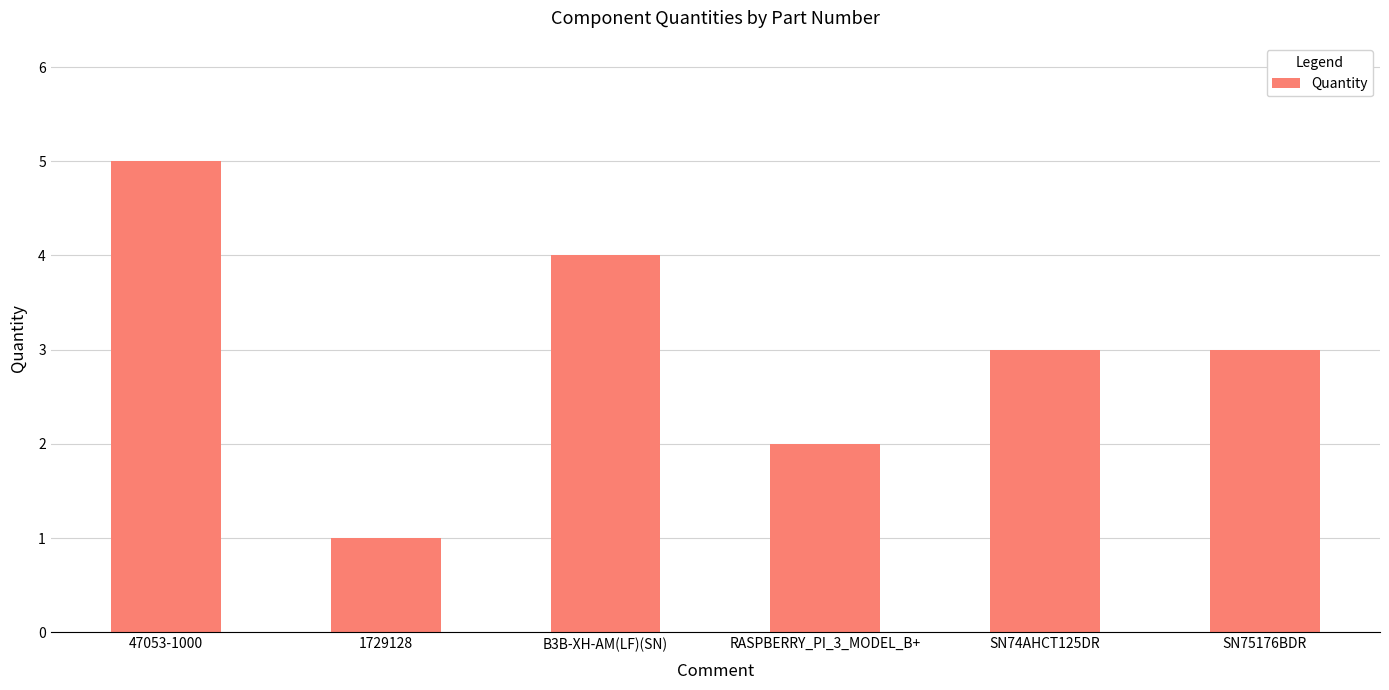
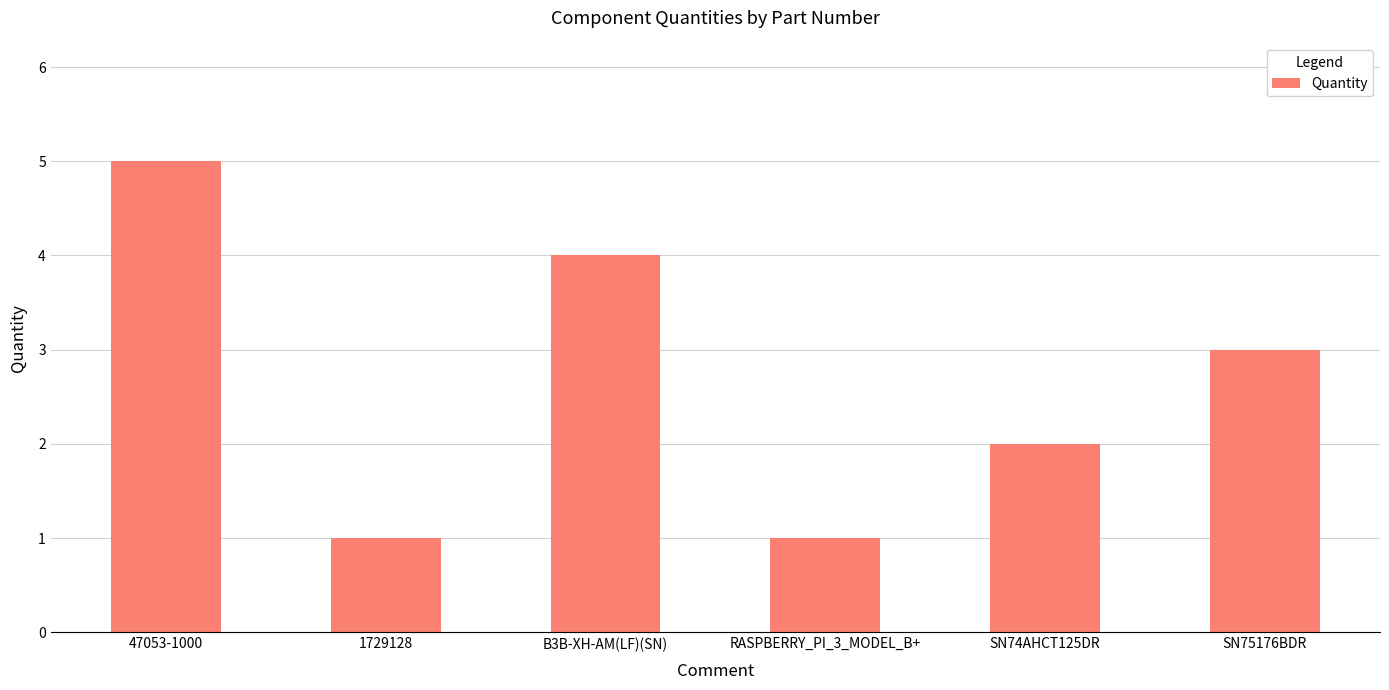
RASPBERRY_PI_3_MODEL_B+: 2 -> 1
SN74AHCT125DR: 3 -> 2
